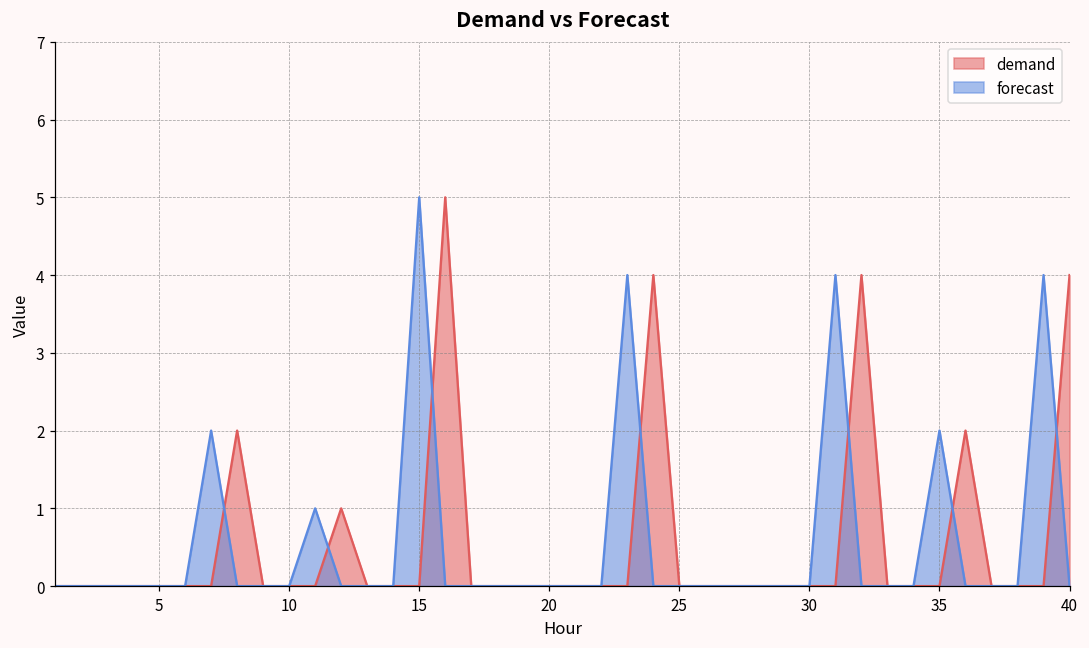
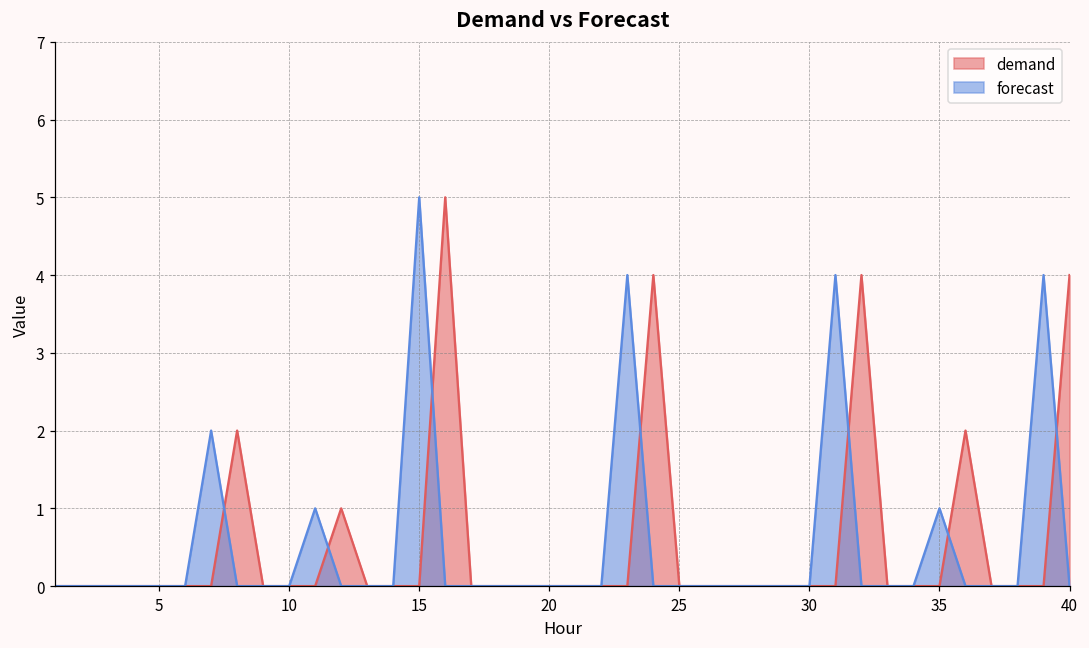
forecast, 35: 2 -> 1
